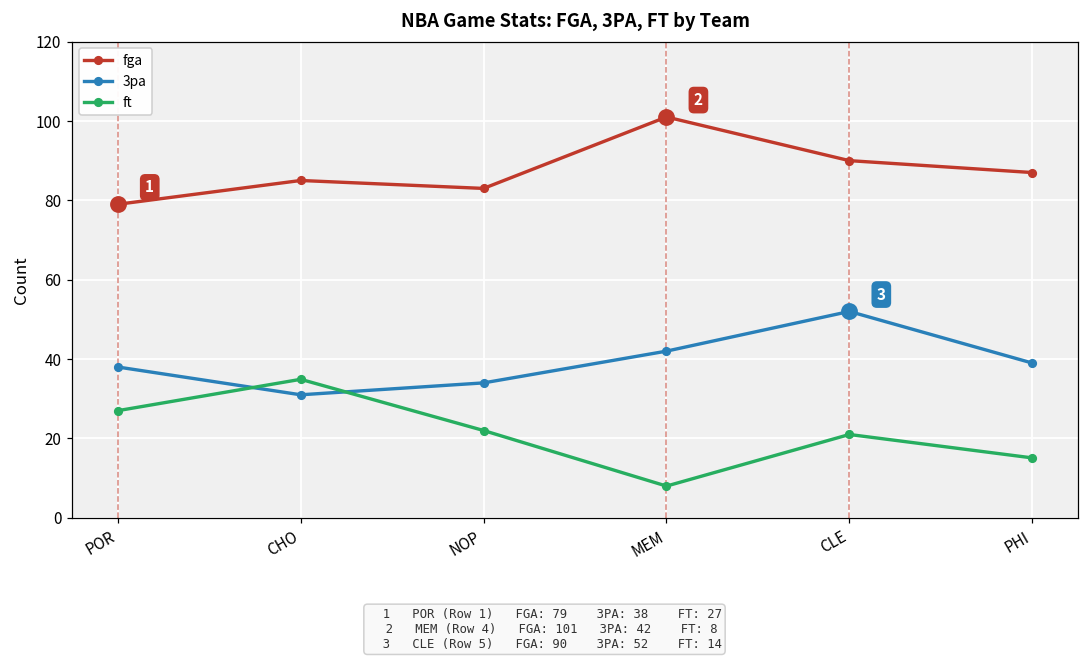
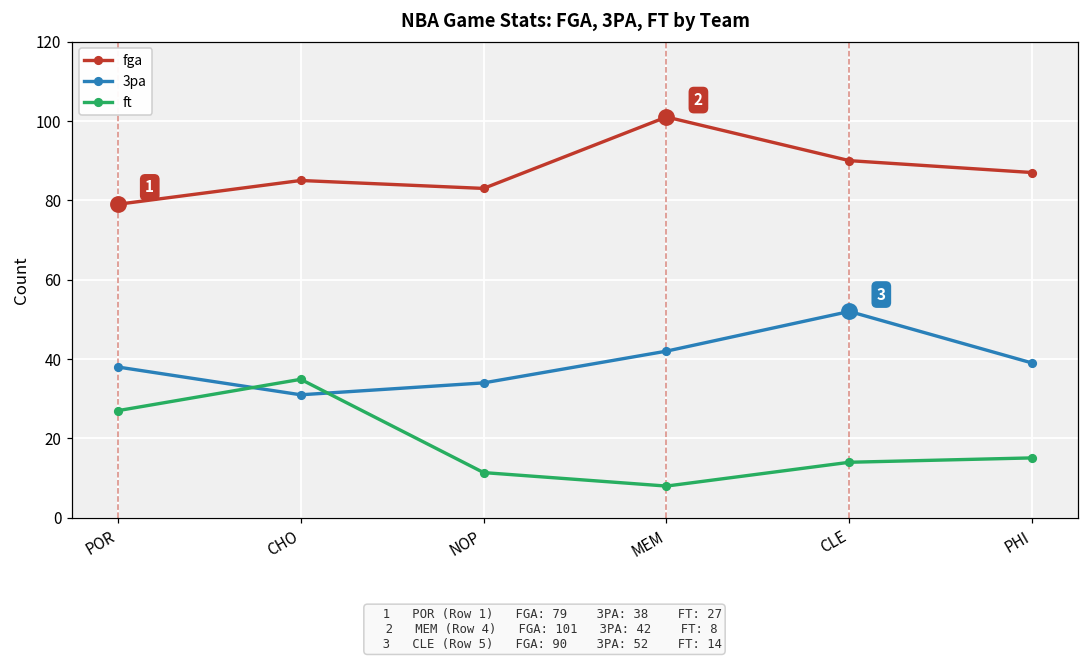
ft, NOP: 22 -> 11
ft, CLE: 21 -> 14
